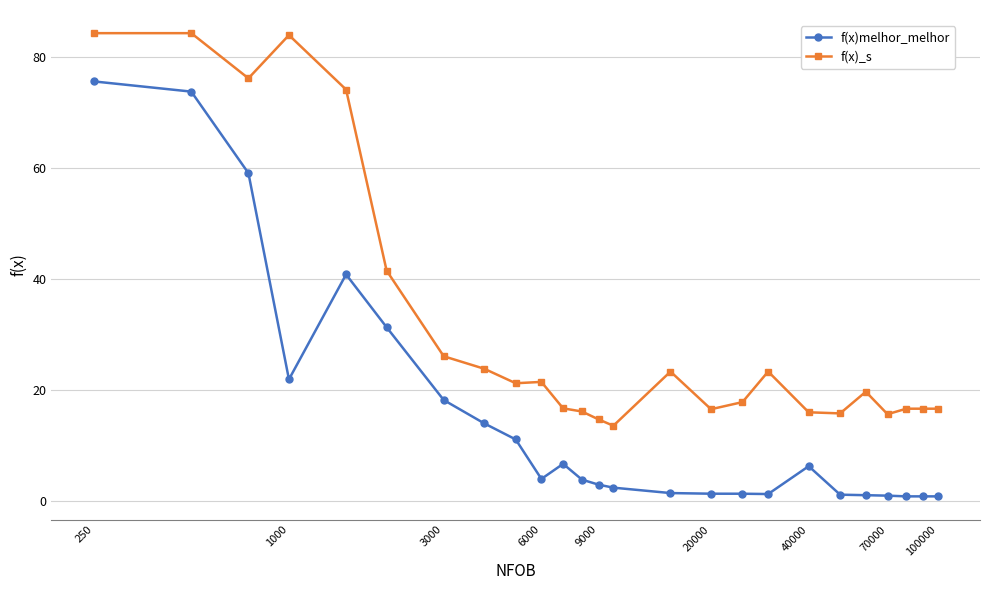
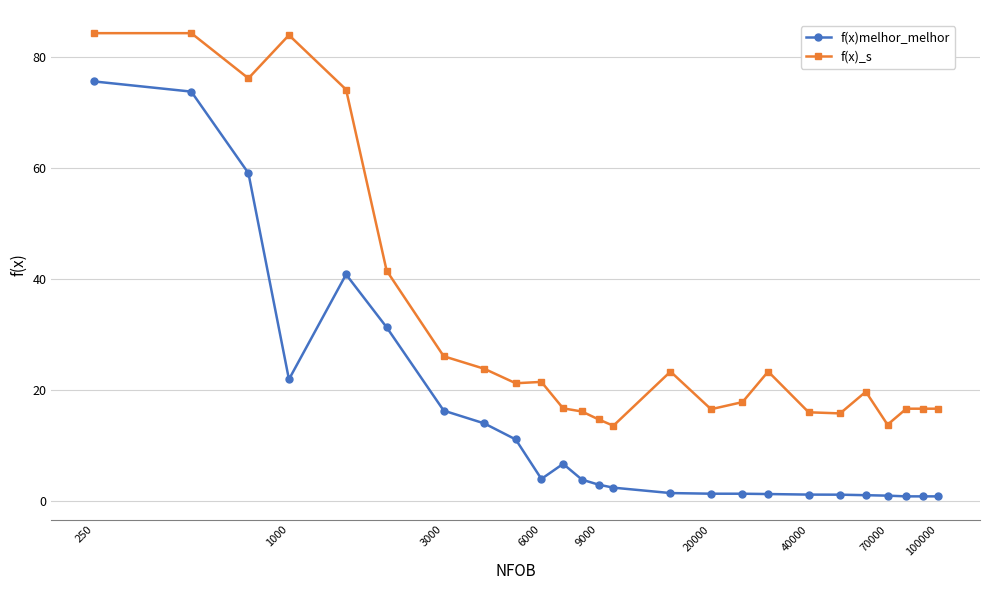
f(x)melhor_melhor, 3000: 18 -> 16
f(x)melhor_melhor, 40000: 6 -> 1
f(x)_s, 70000: 16 -> 14
